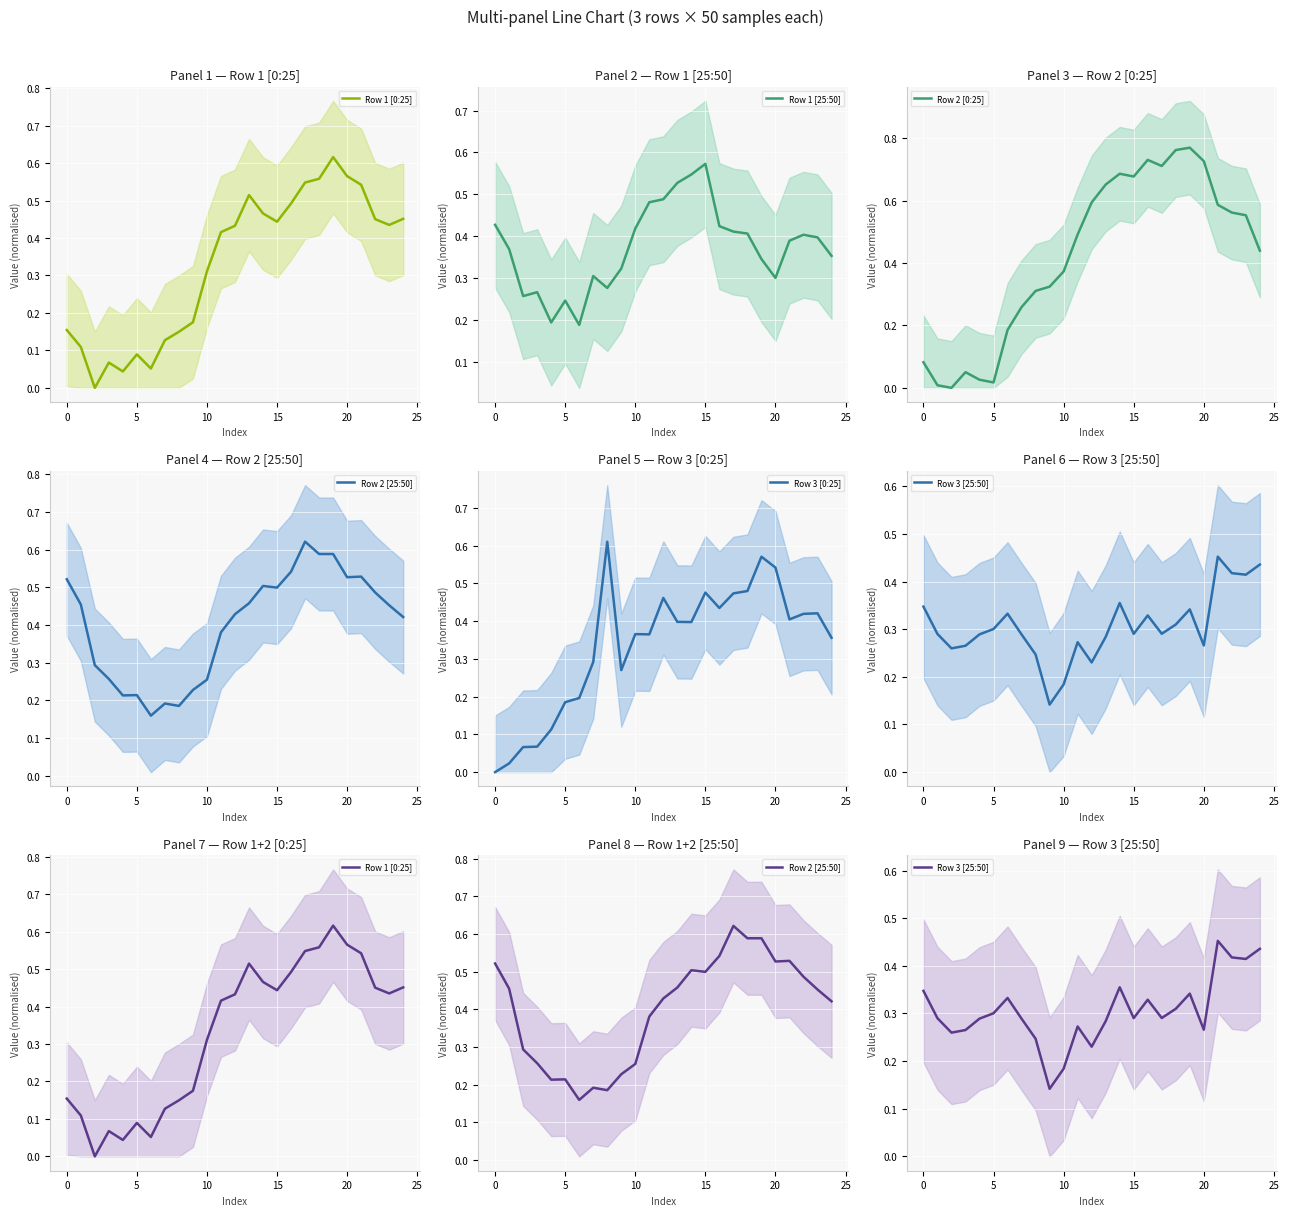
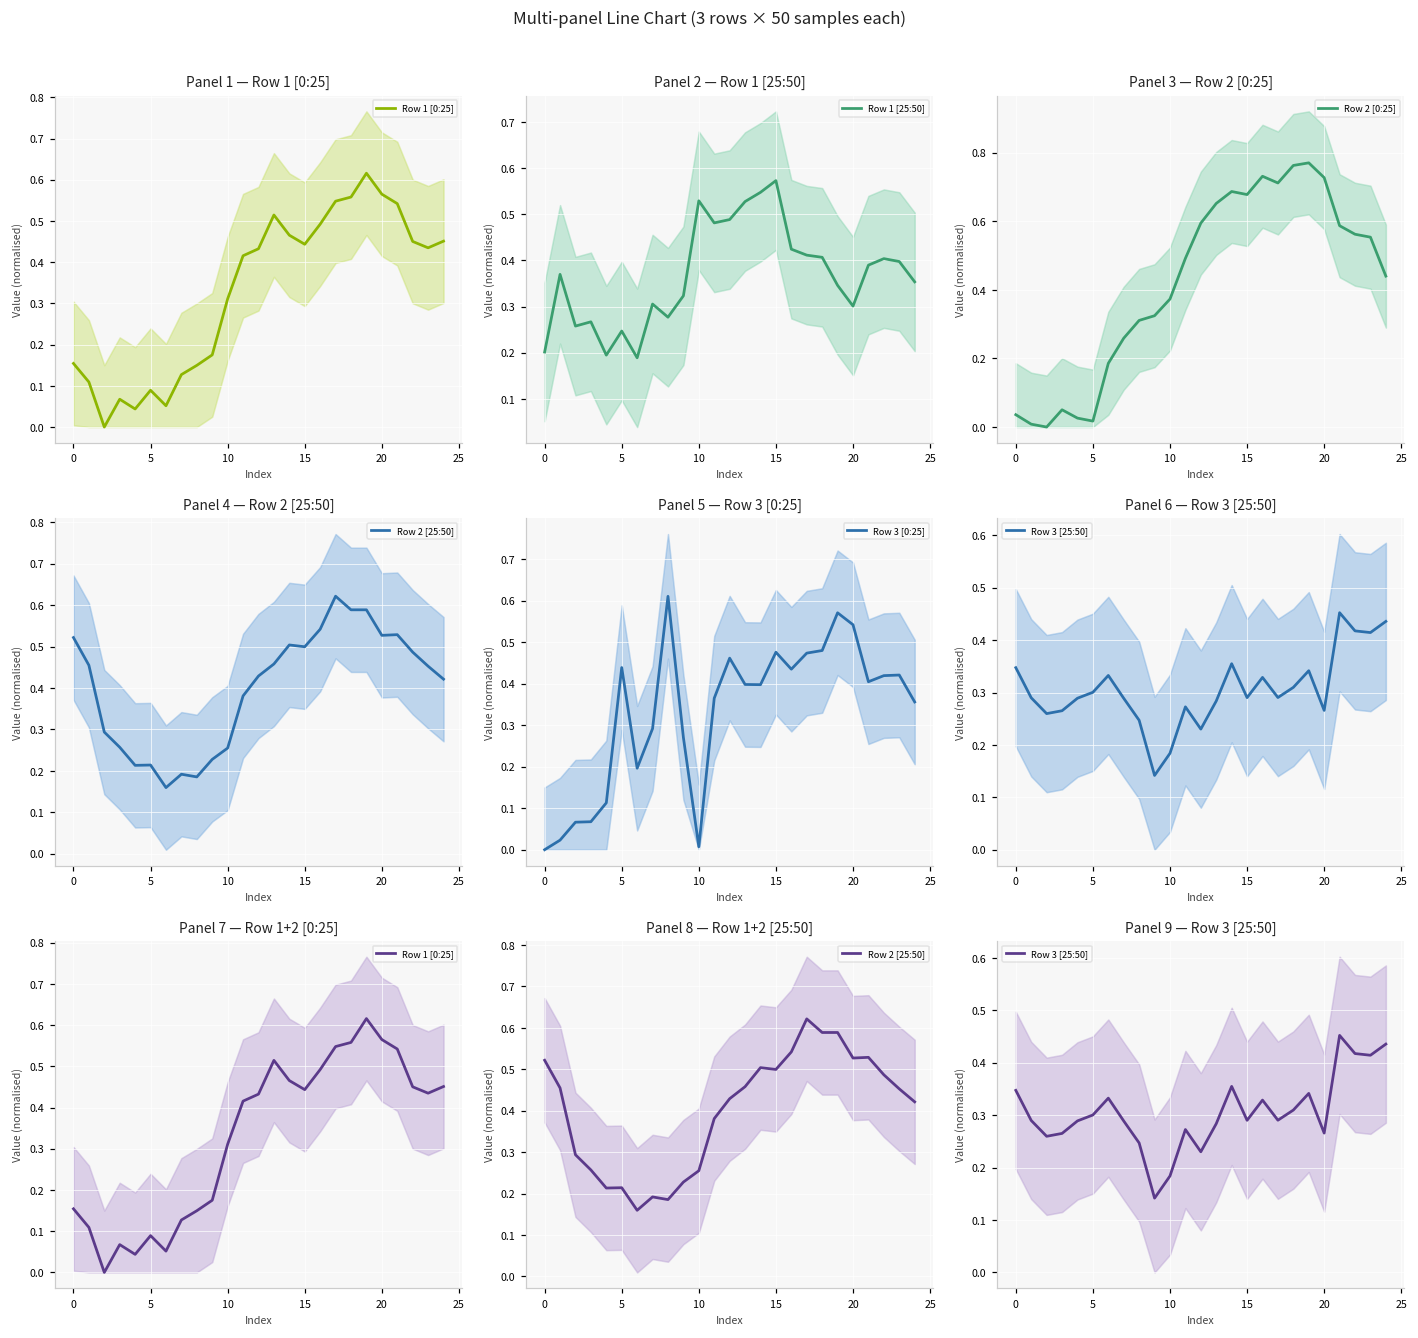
Panel 2 — Row 1 [25:50], Row 1 [25:50], 0: 0.43 -> 0.20
Panel 2 — Row 1 [25:50], Row 1 [25:50], 10: 0.42 -> 0.53
Panel 3 — Row 2 [0:25], Row 2 [0:25], 0: 0.08 -> 0.04
Panel 5 — Row 3 [0:25], Row 3 [0:25], 5: 0.19 -> 0.44
Panel 5 — Row 3 [0:25], Row 3 [0:25], 10: 0.37 -> 0.01
